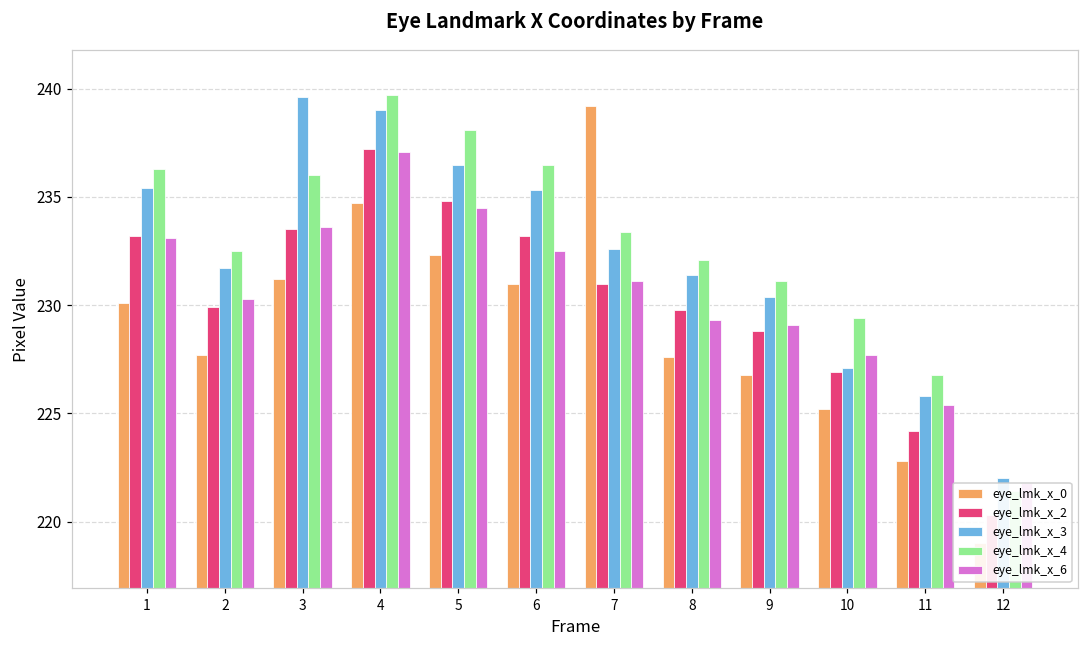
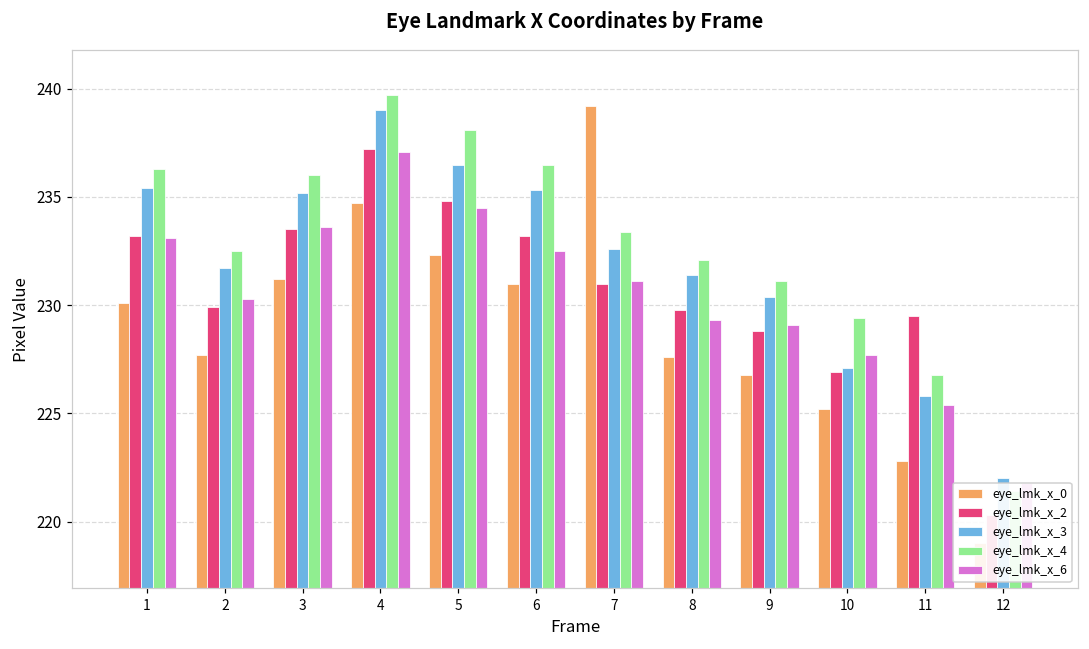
eye_lmk_x_3, 3: 239.6 -> 235.2
eye_lmk_x_2, 11: 224.2 -> 229.5
